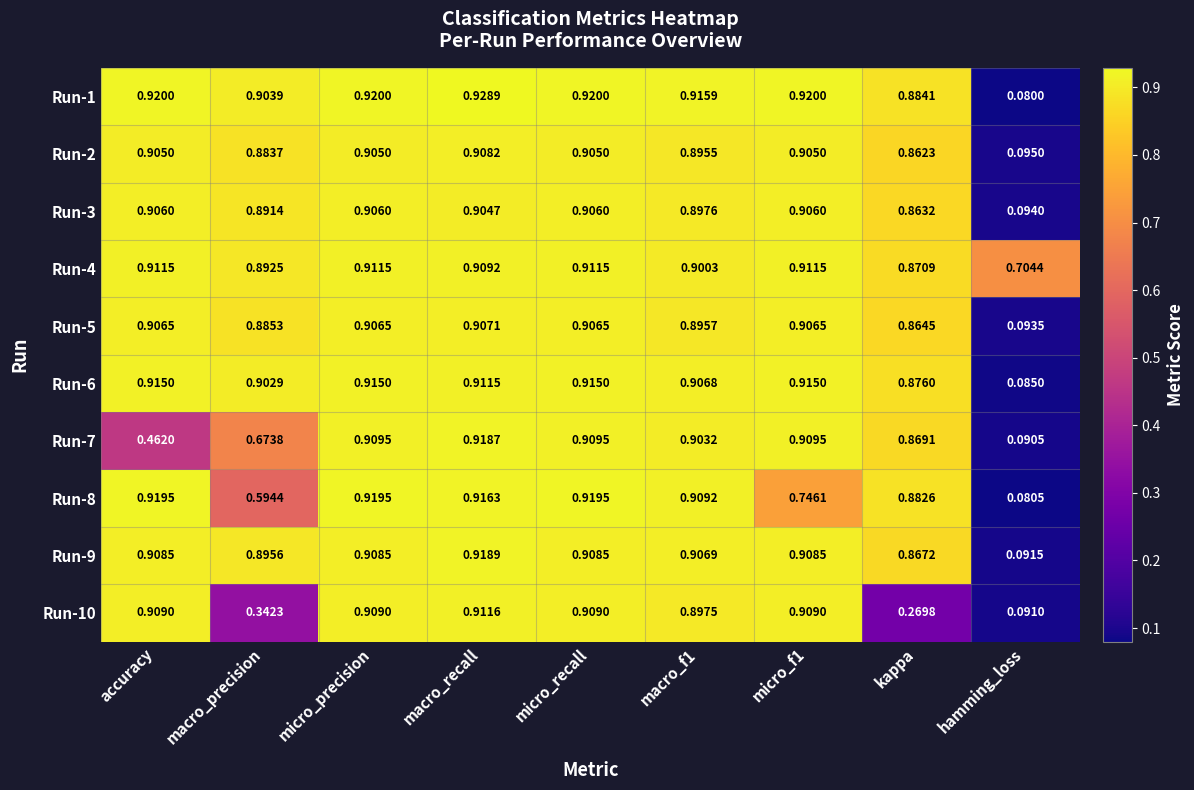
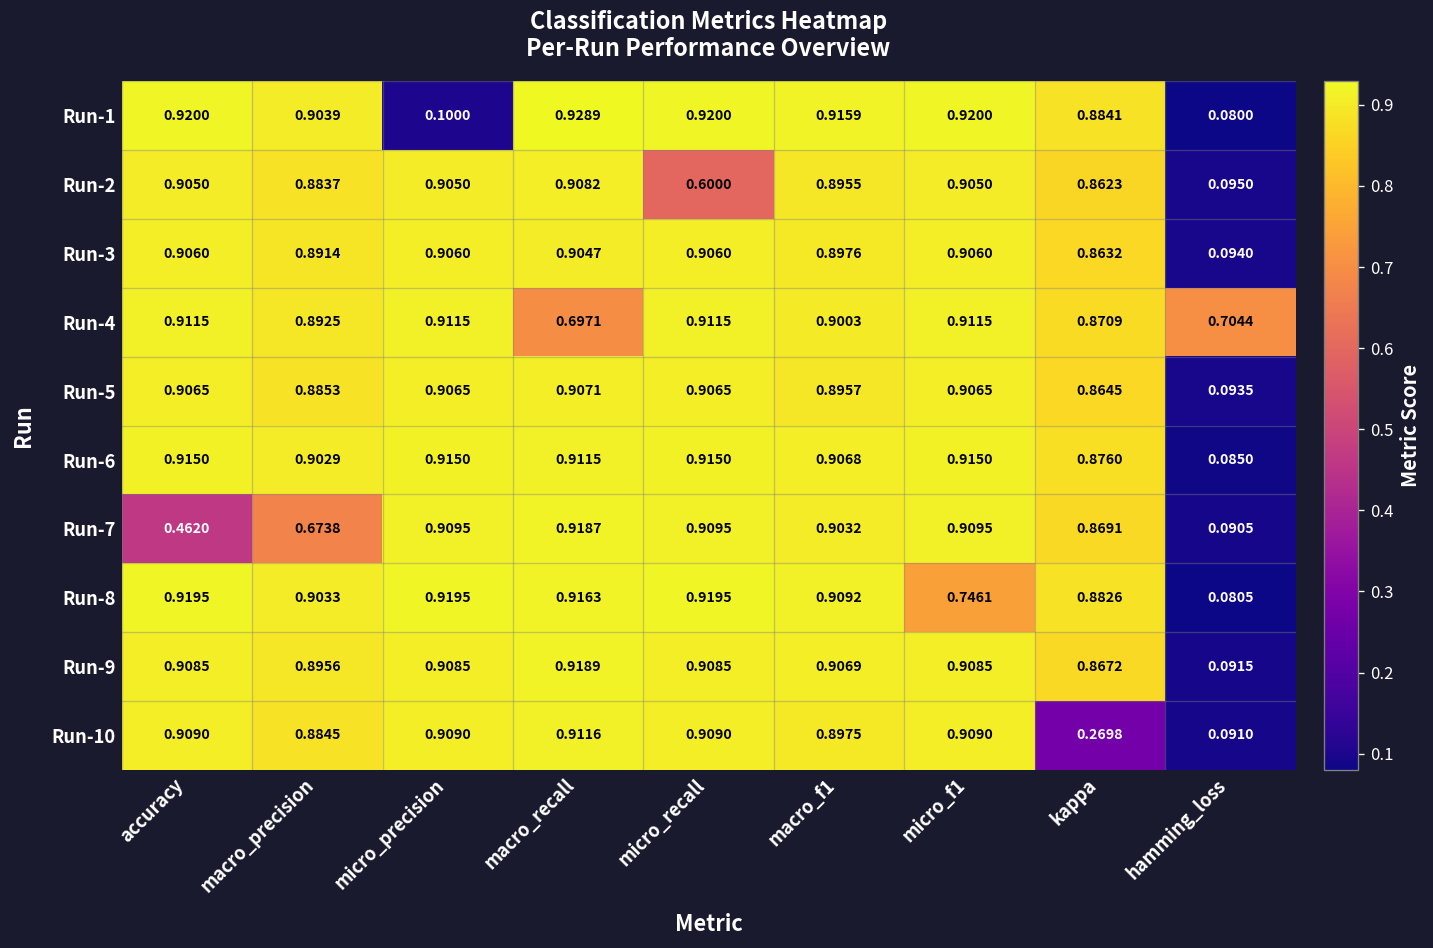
Run-1, micro_precision: 0.9200 -> 0.1000
Run-2, micro_recall: 0.9050 -> 0.6000
Run-4, macro_recall: 0.9092 -> 0.6971
Run-8, macro_precision: 0.5944 -> 0.9033
Run-10, macro_precision: 0.3423 -> 0.8845
